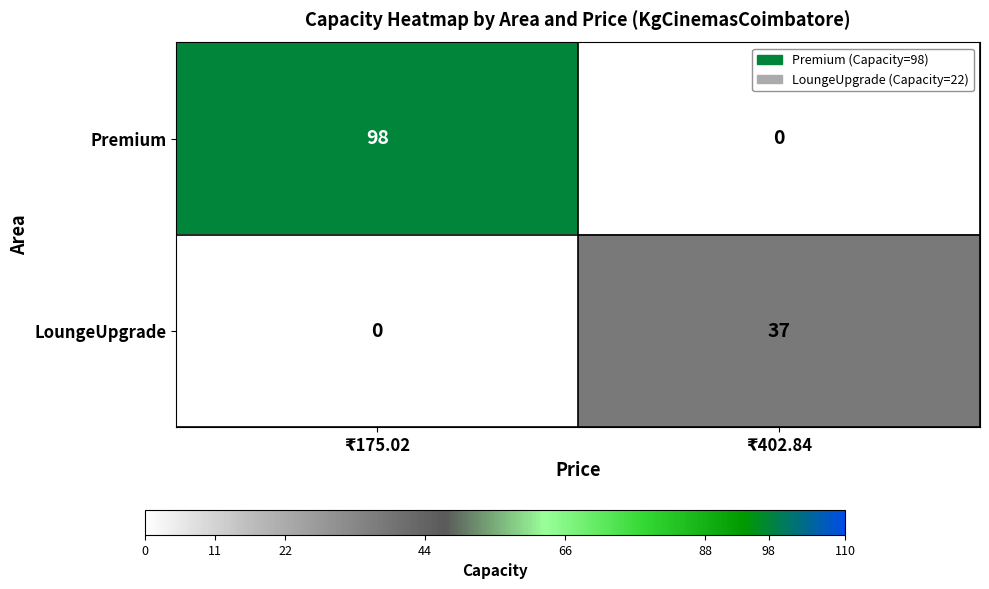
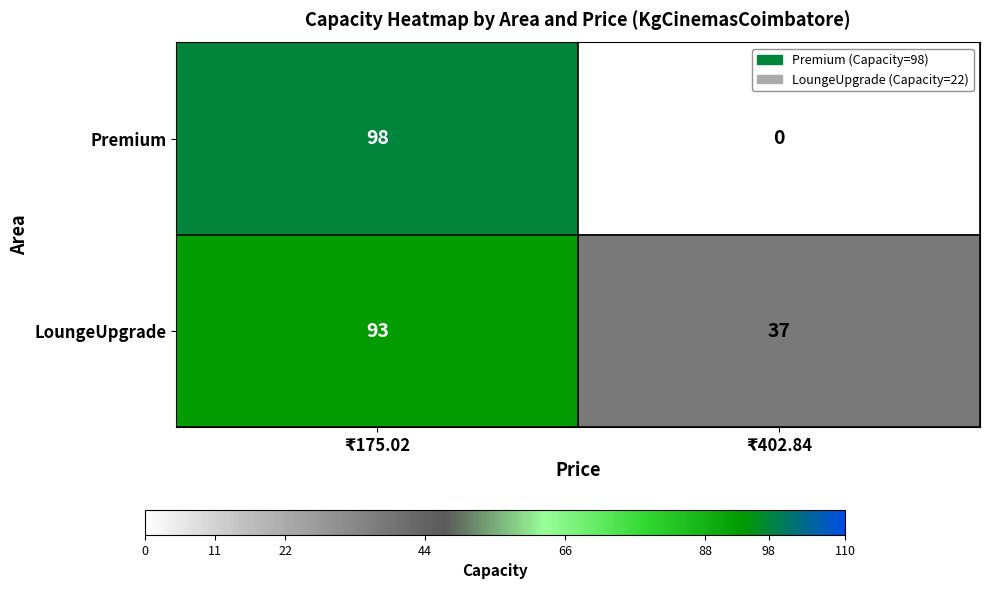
LoungeUpgrade, ₹175.02: 0 -> 93
